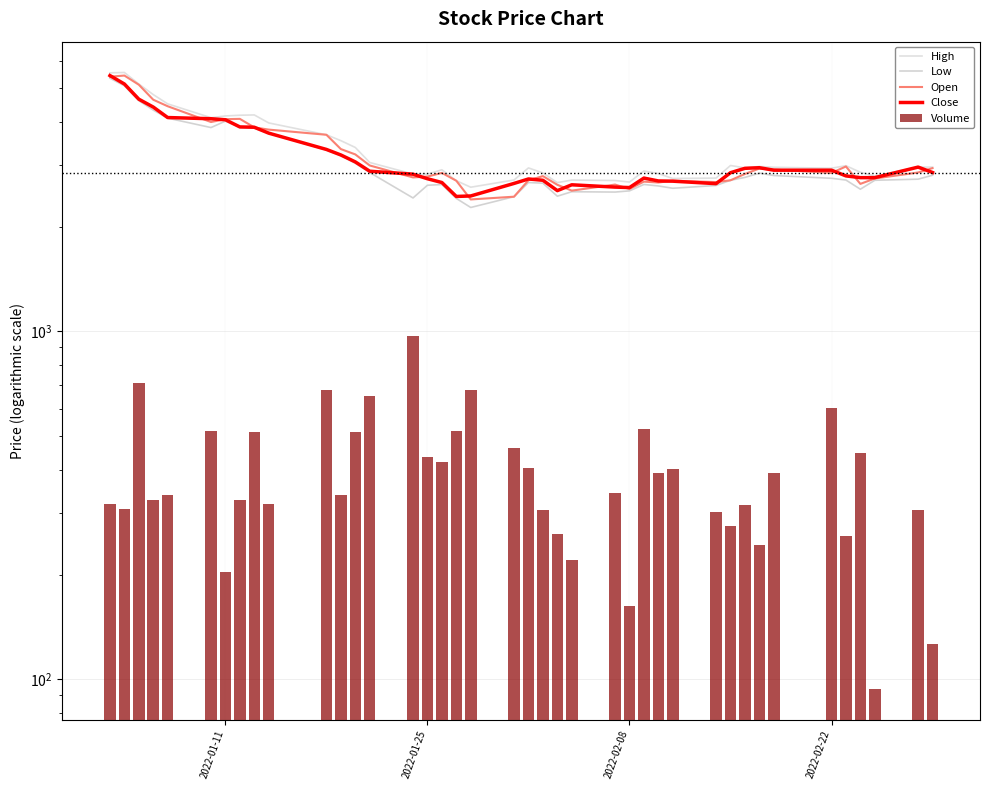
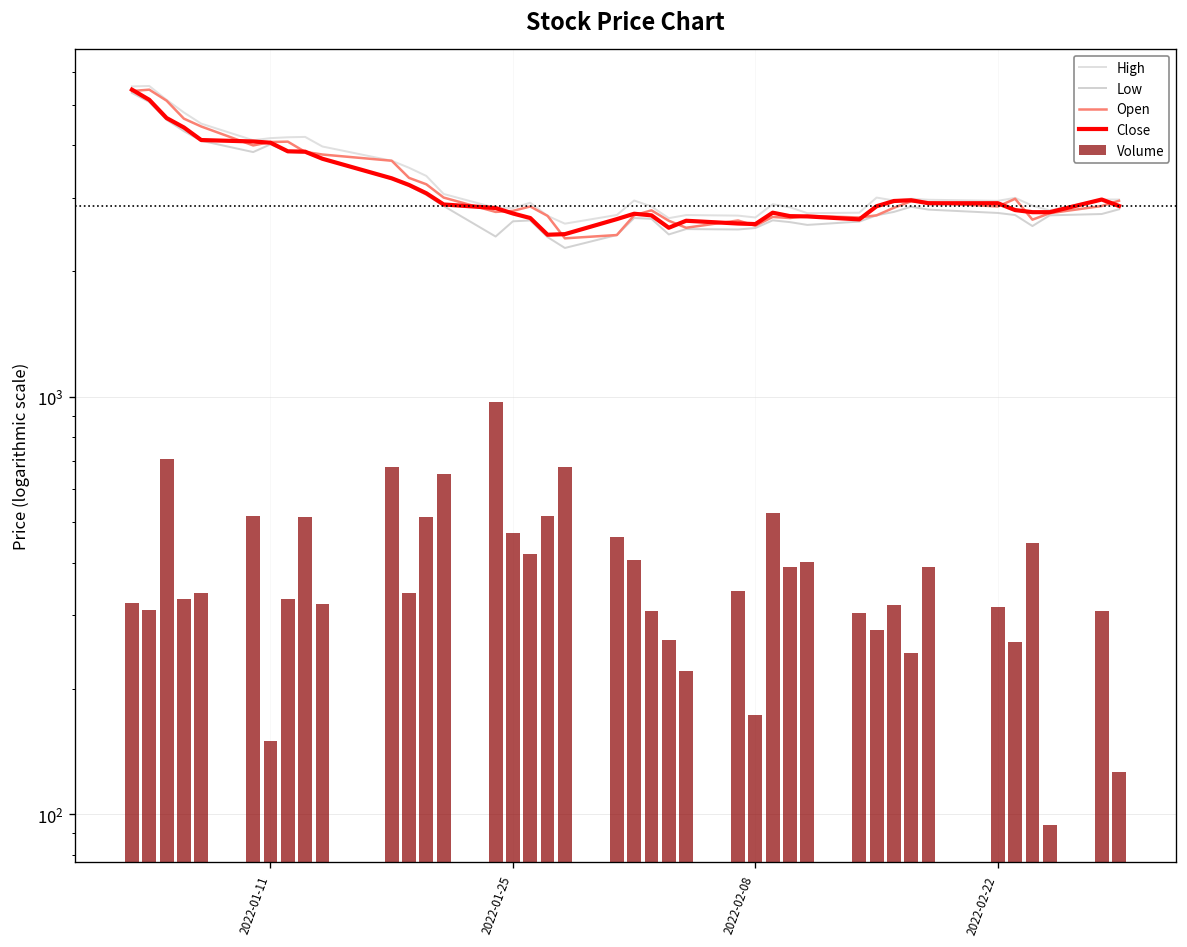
Volume, 2022-01-11: 200 -> 150
Volume, 2022-01-25: 440 -> 470
Volume, 2022-02-08: 160 -> 170
Volume, 2022-02-22: 600 -> 310
